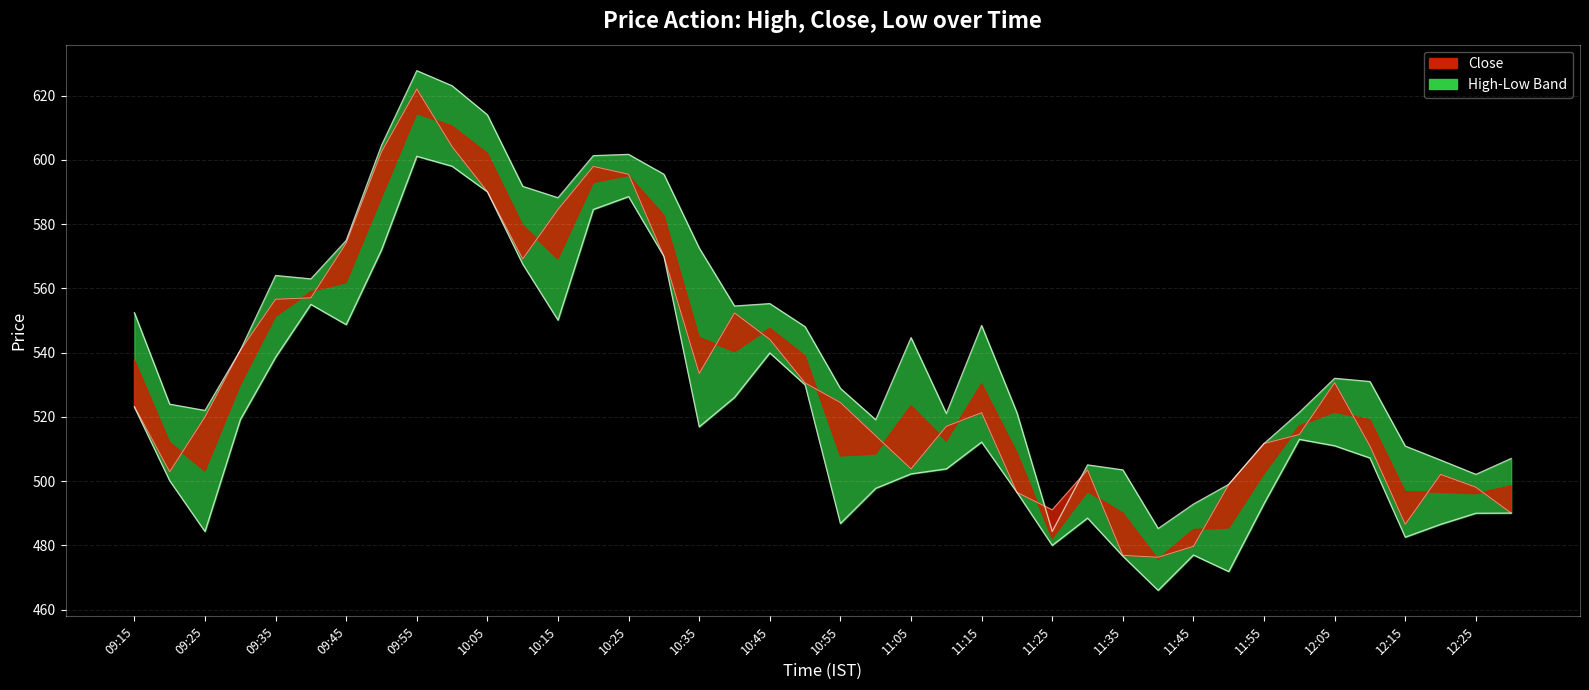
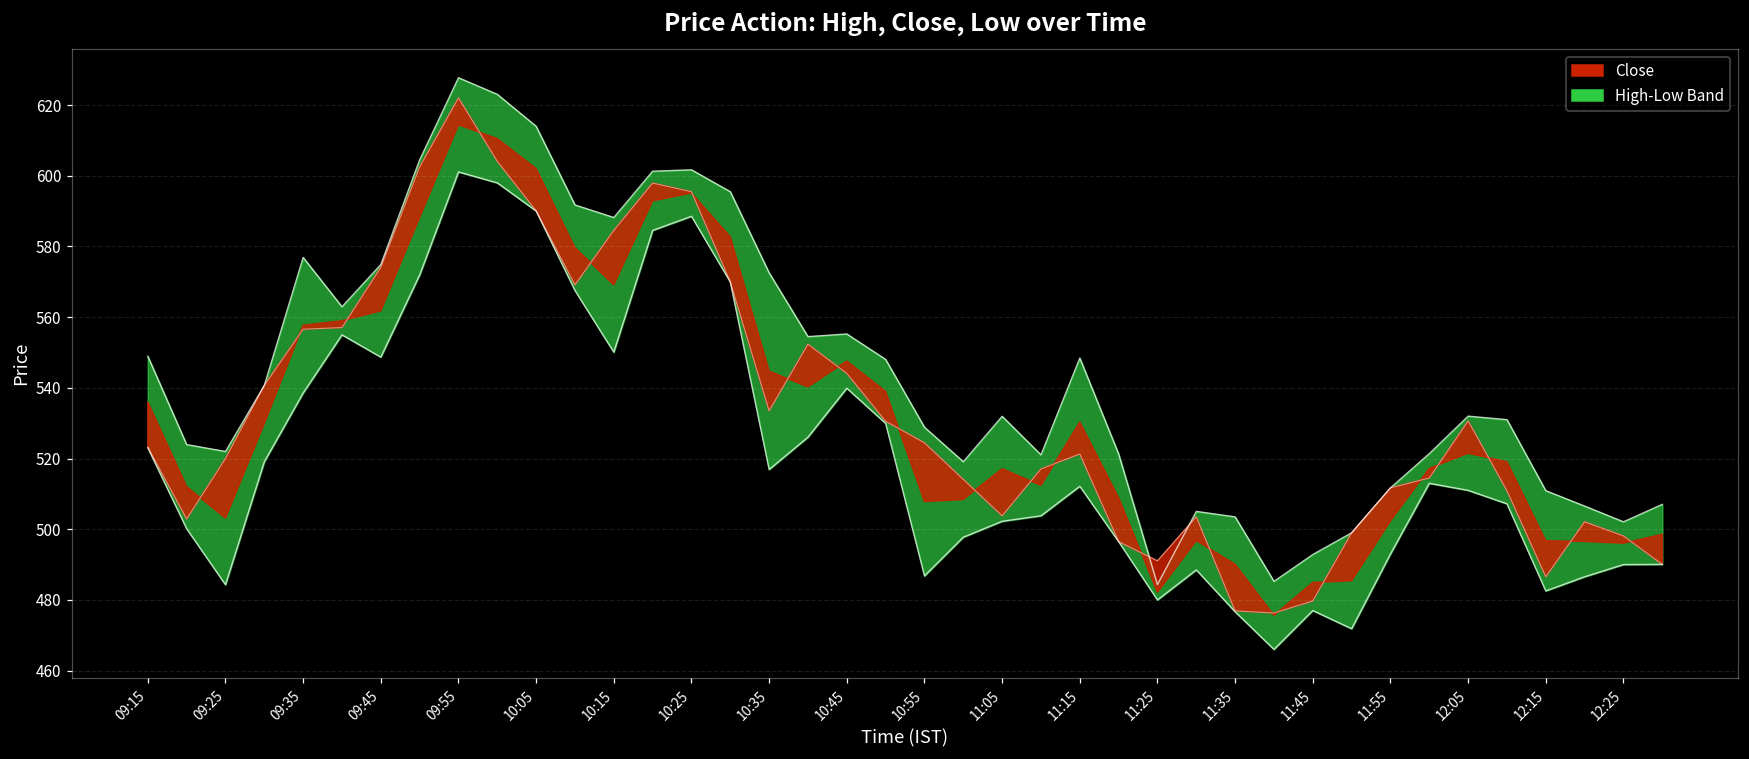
High-Low Band, 09:15: 552 -> 549
High-Low Band, 09:35: 564 -> 577
High-Low Band, 11:05: 545 -> 532
